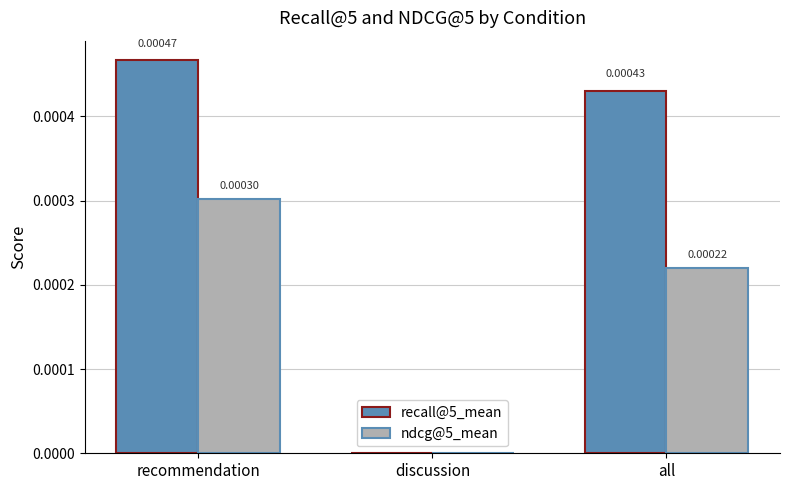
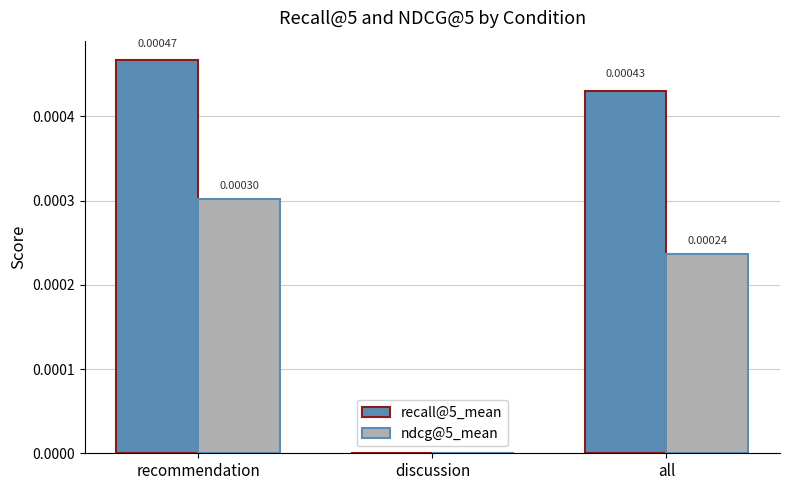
ndcg@5_mean, all: 0.00022 -> 0.00024
